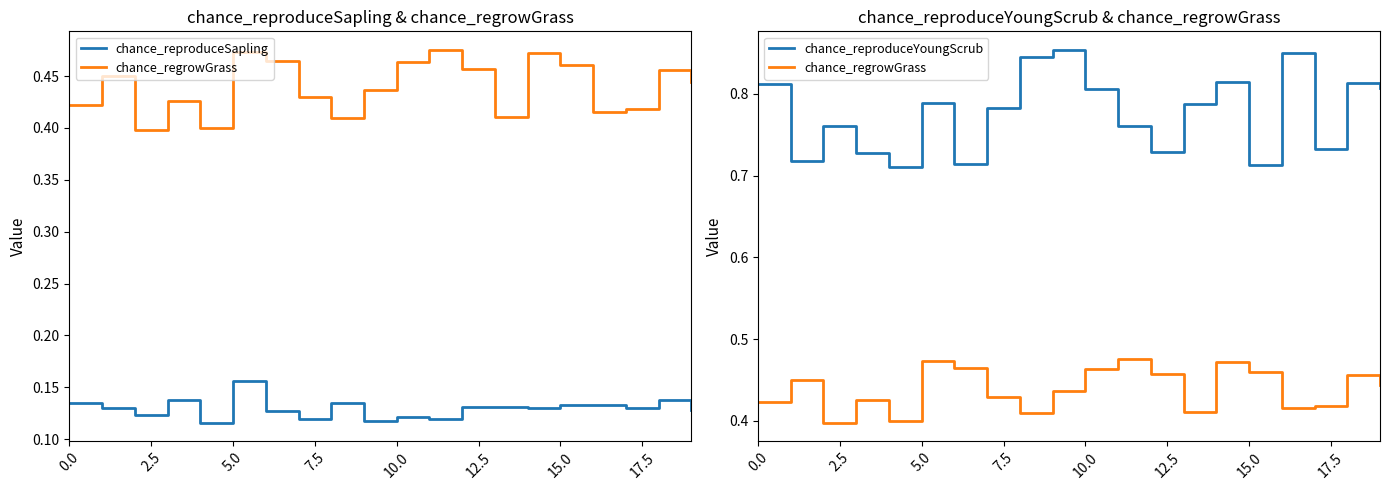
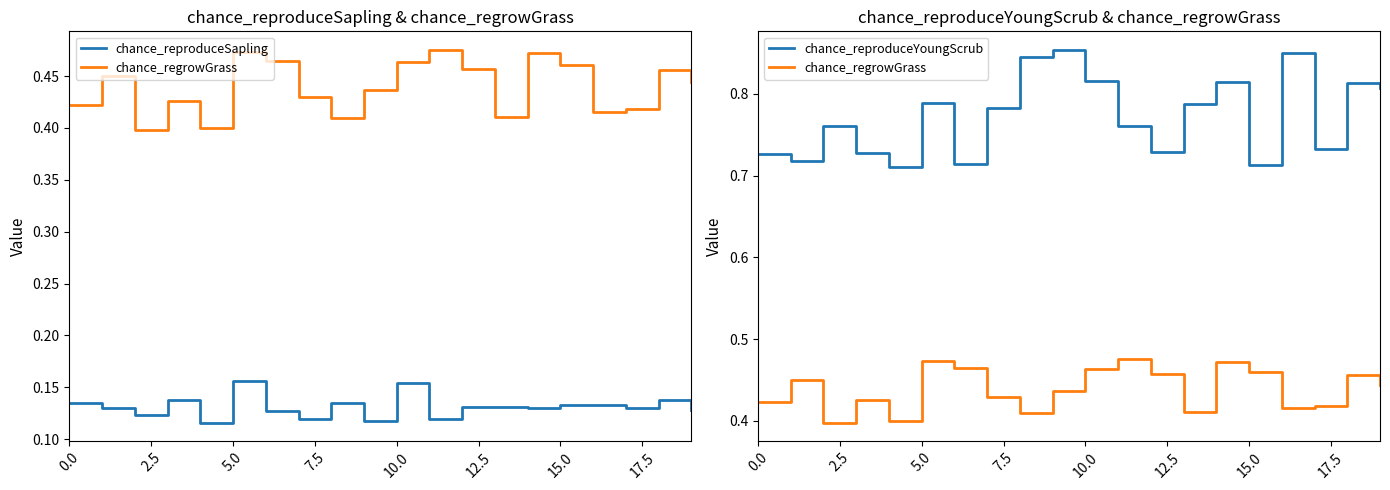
chance_reproduceSapling & chance_regrowGrass, chance_reproduceSapling, 10.0: 0.122 -> 0.154
chance_reproduceYoungScrub & chance_regrowGrass, chance_reproduceYoungScrub, 0.0: 0.81 -> 0.73
chance_reproduceYoungScrub & chance_regrowGrass, chance_reproduceYoungScrub, 10.0: 0.81 -> 0.82
